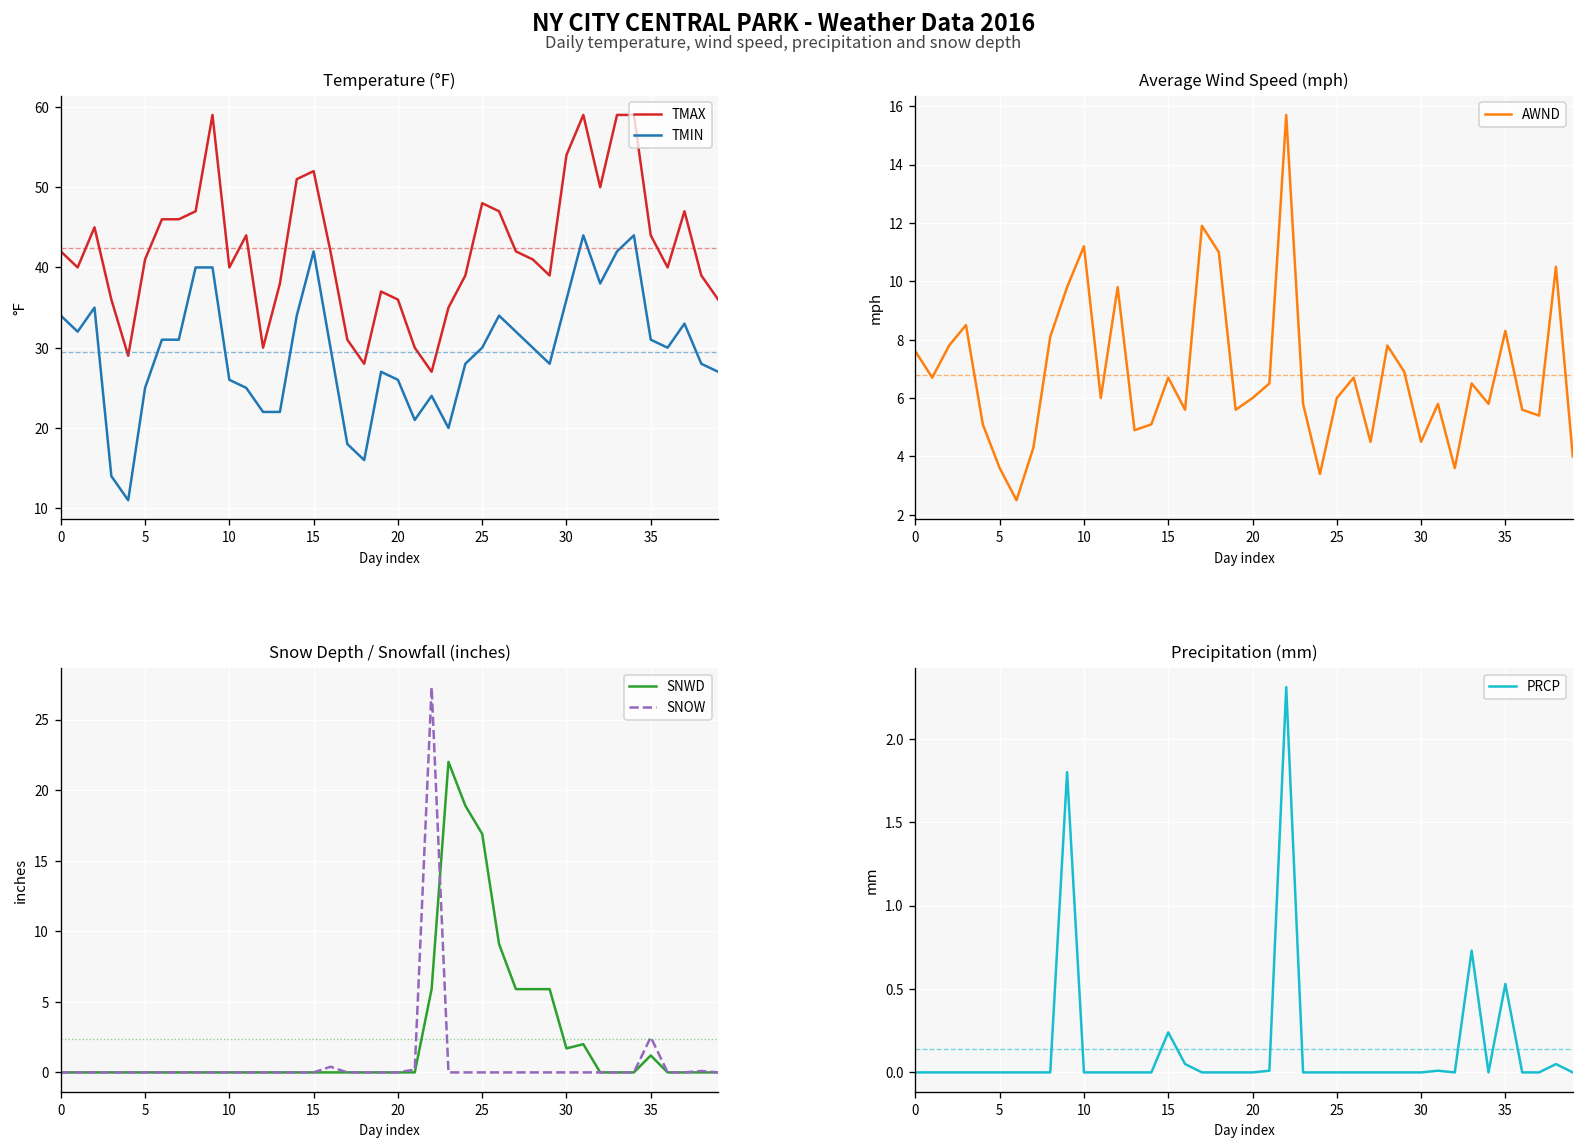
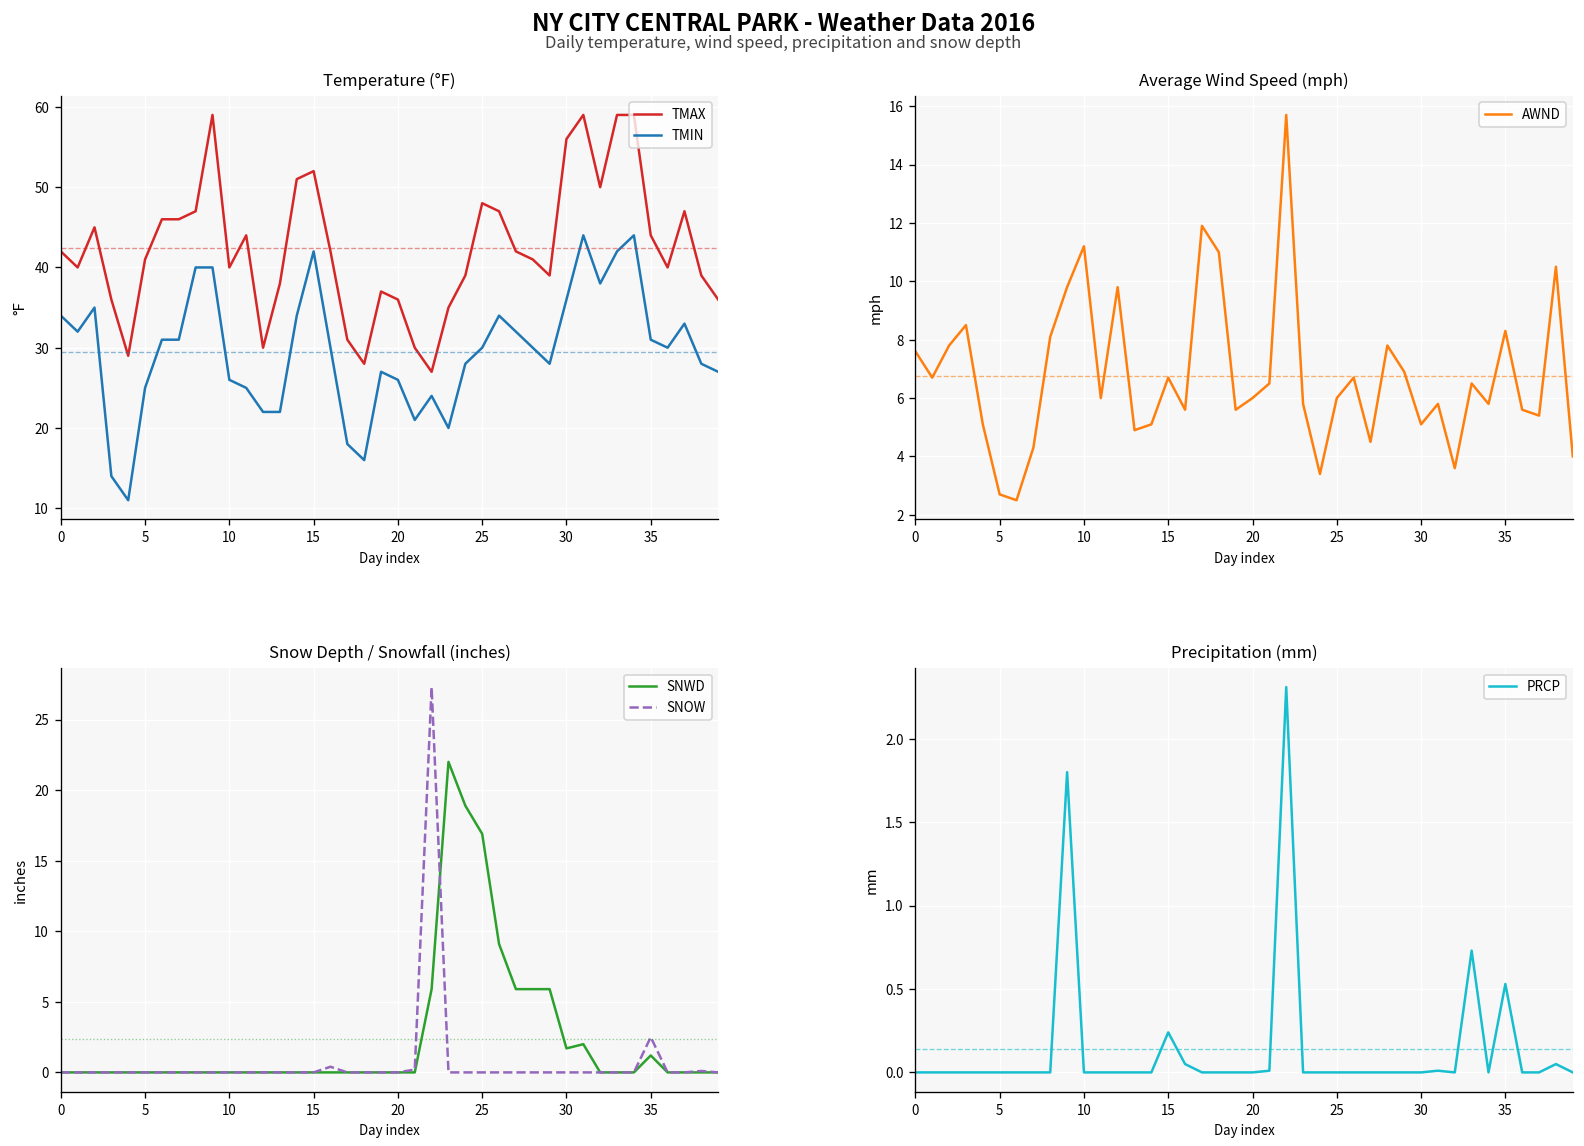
Temperature (°F), TMAX, 30: 54 -> 56
Average Wind Speed (mph), 5: 3.6 -> 2.7
Average Wind Speed (mph), 30: 4.5 -> 5.1
